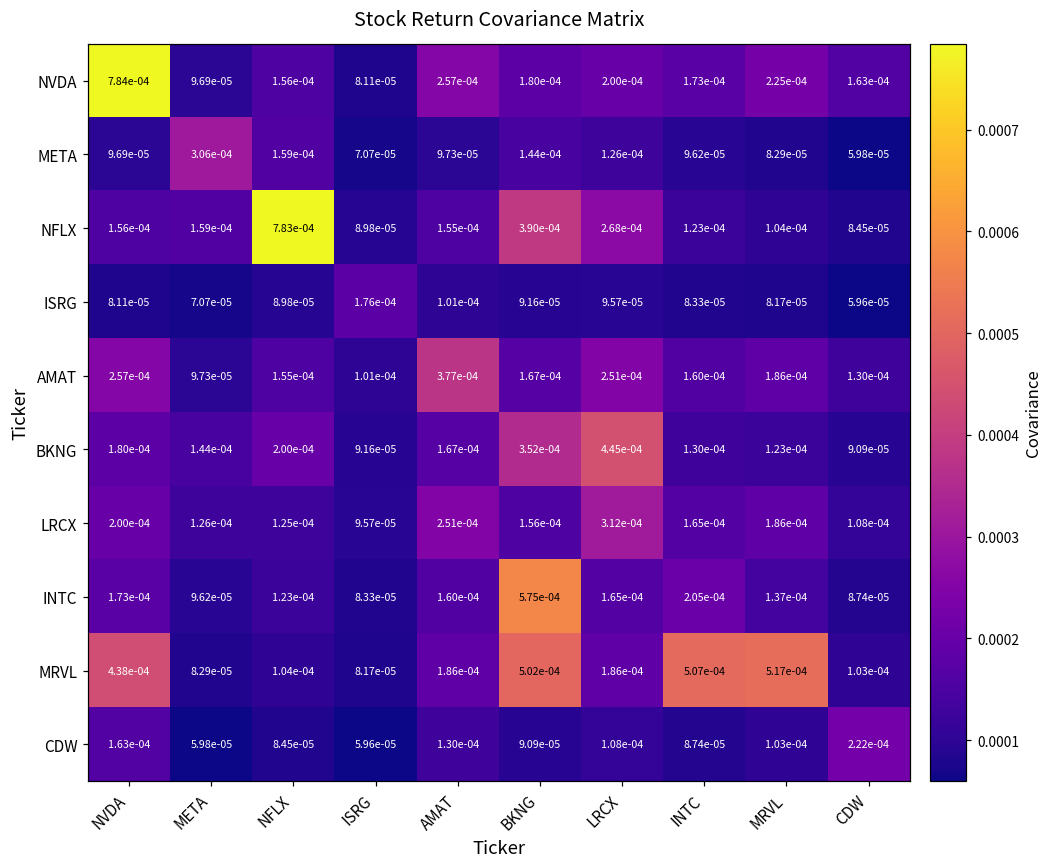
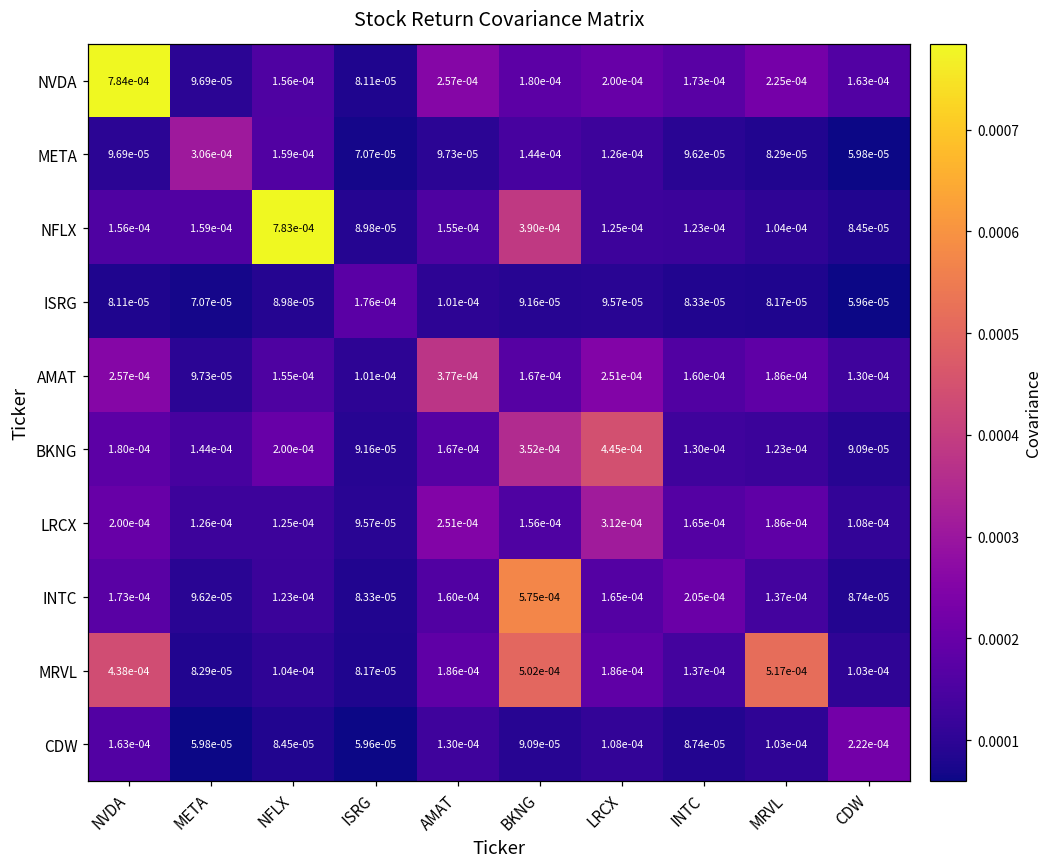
NFLX, LRCX: 2.68e-04 -> 1.25e-04
MRVL, INTC: 5.07e-04 -> 1.37e-04
